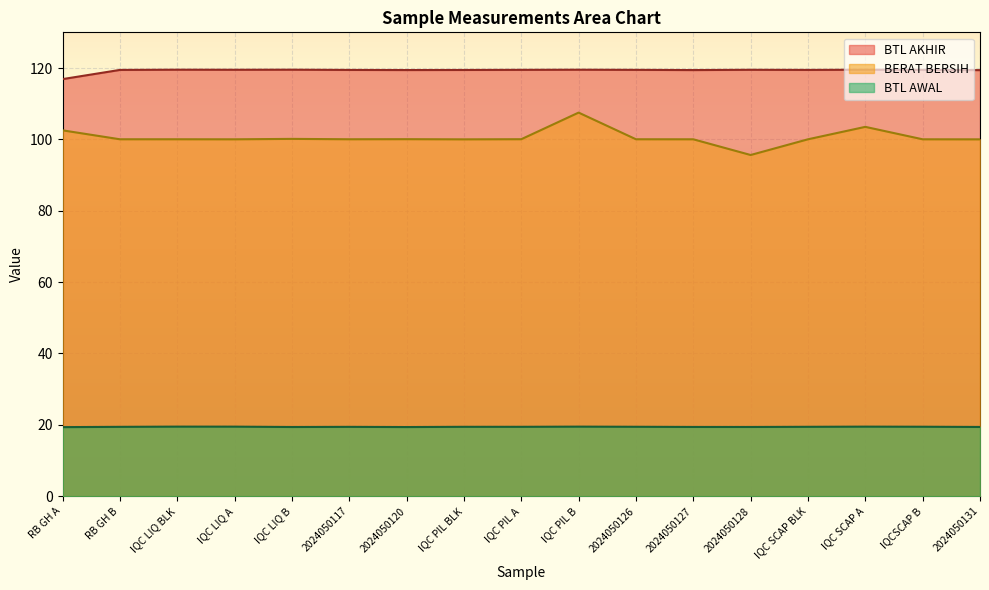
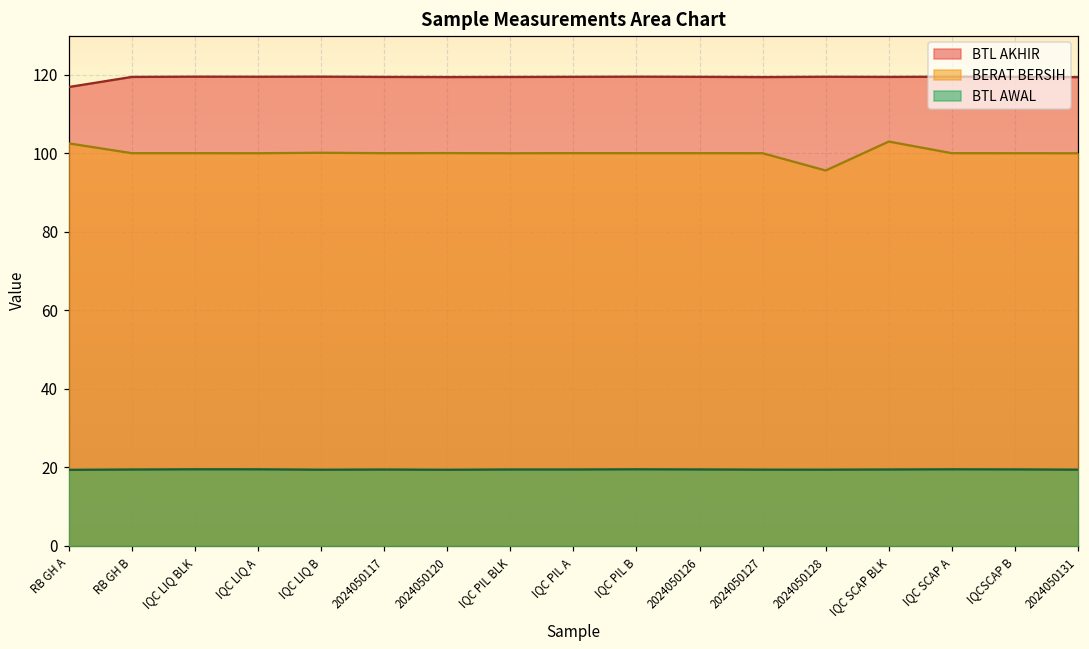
BERAT BERSIH, IQC PIL B: 108 -> 100
BERAT BERSIH, IQC SCAP BLK: 100 -> 103
BERAT BERSIH, IQC SCAP A: 104 -> 100
